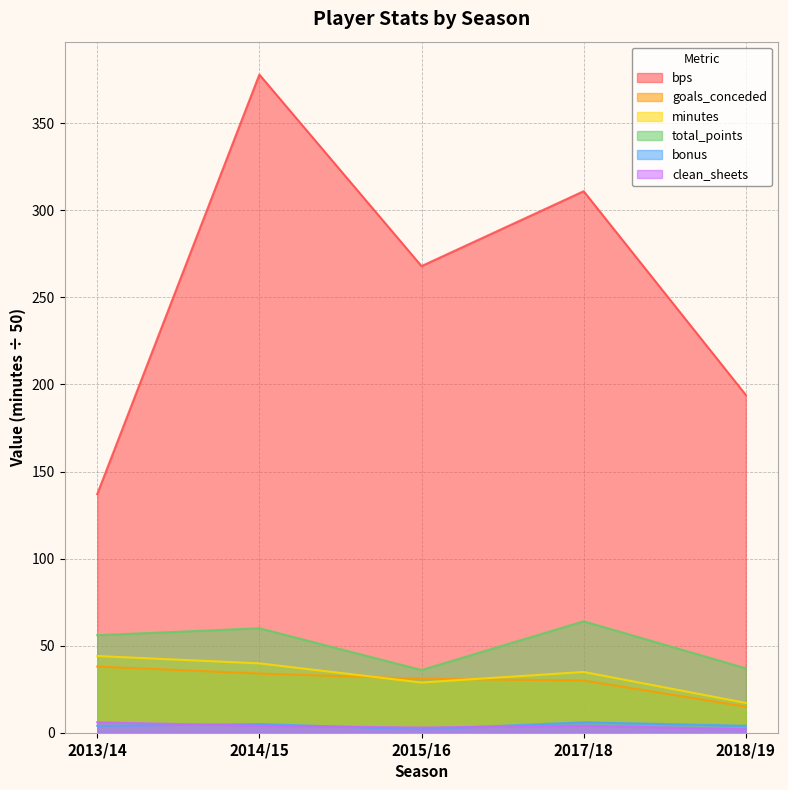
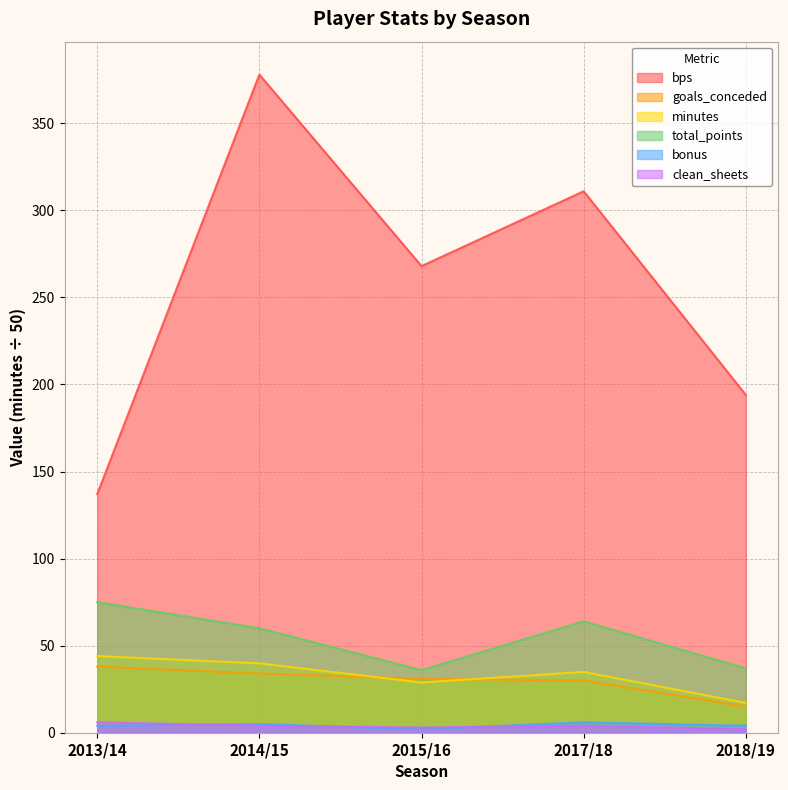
total_points, 2013/14: 56 -> 75
